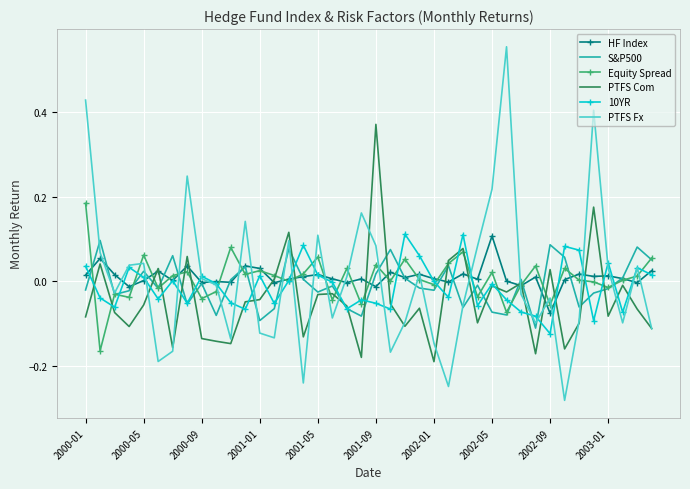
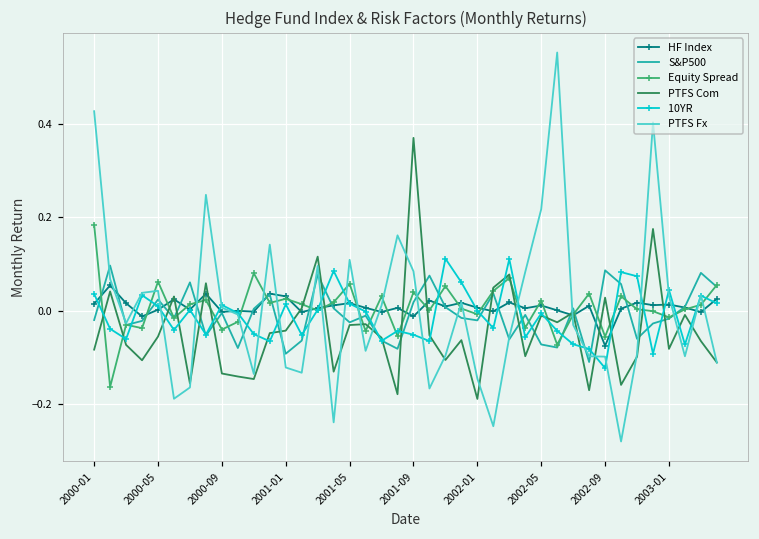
HF Index, 2002-05: 0.11 -> 0.01
PTFS Fx, 2002-09: -0.04 -> -0.10
